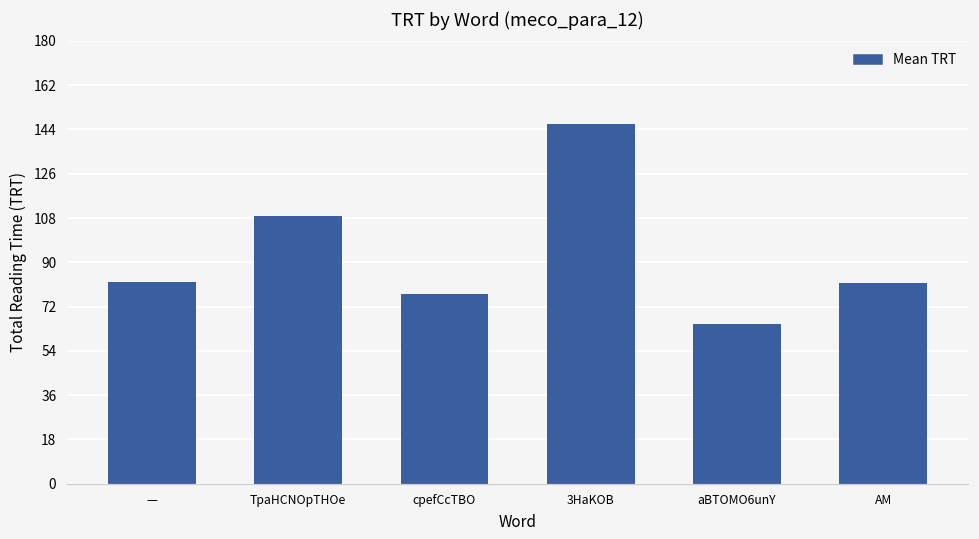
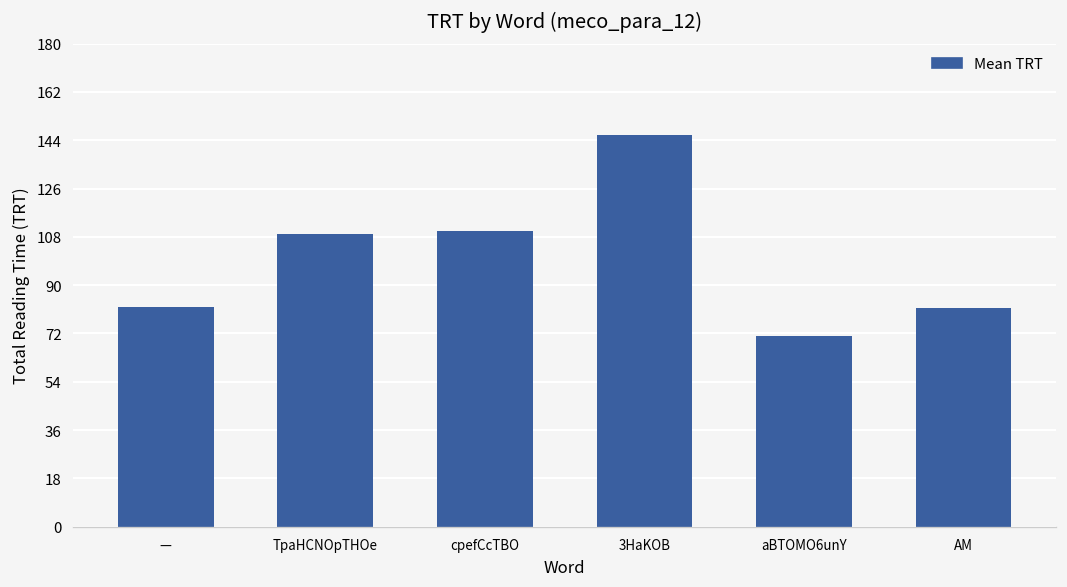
cpefCcTBO: 77 -> 110
aBTOMO6unY: 65 -> 71
